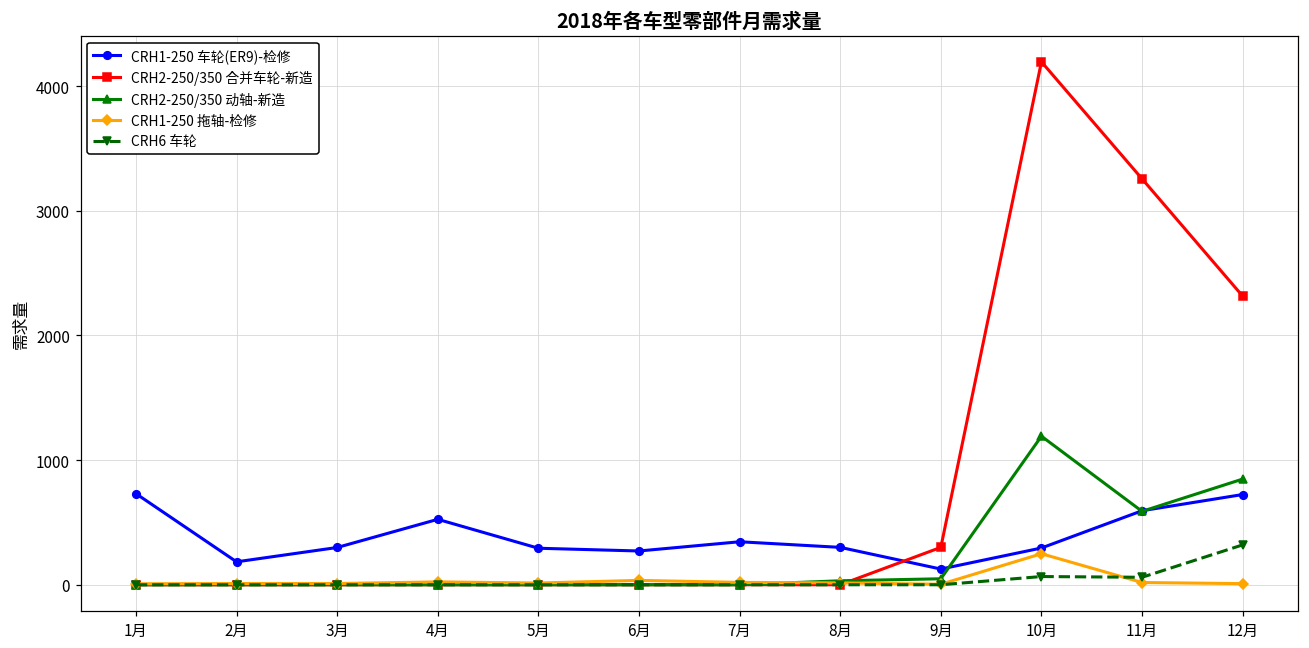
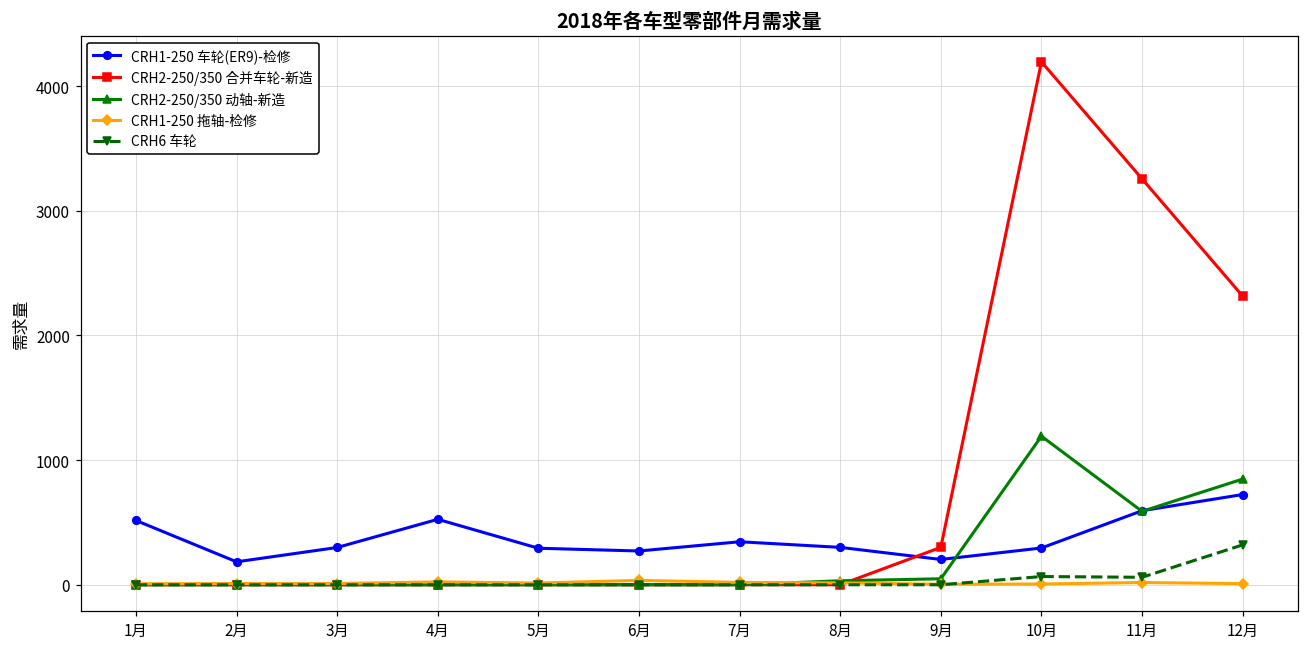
CRH1-250 车轮(ER9)-检修, 1月: 730 -> 520
CRH1-250 车轮(ER9)-检修, 9月: 130 -> 200
CRH1-250 拖轴-检修, 10月: 250 -> 10
